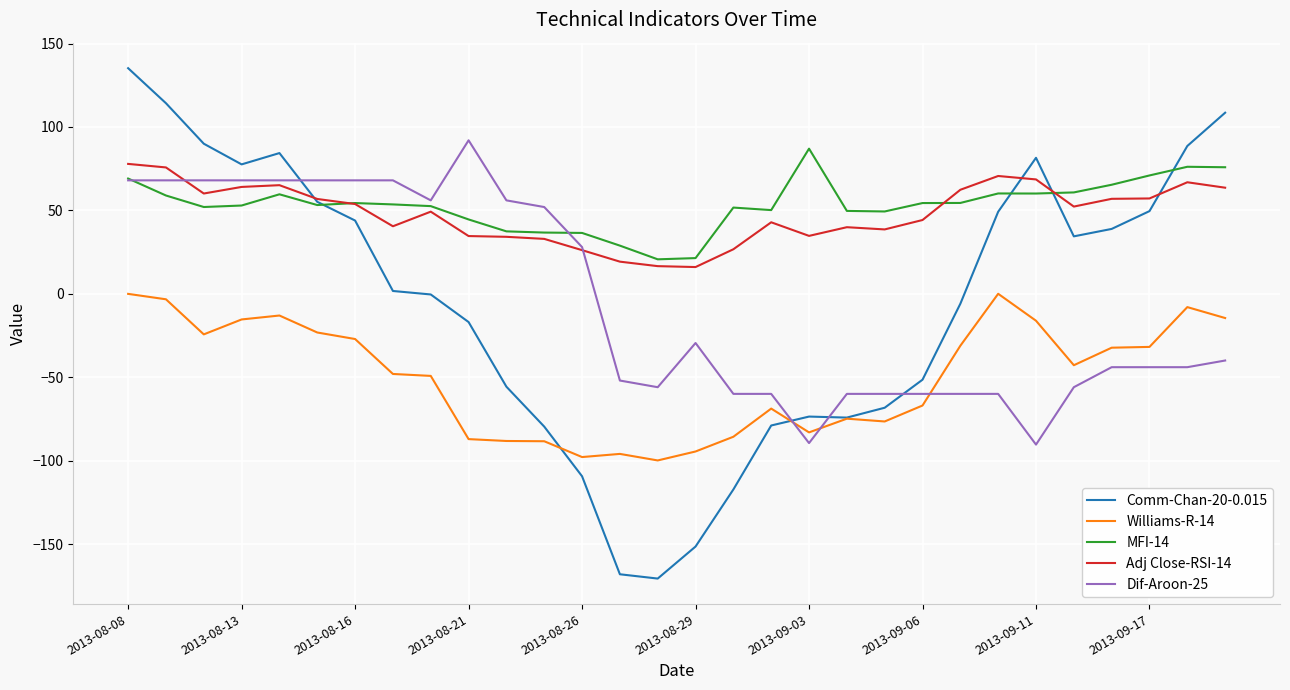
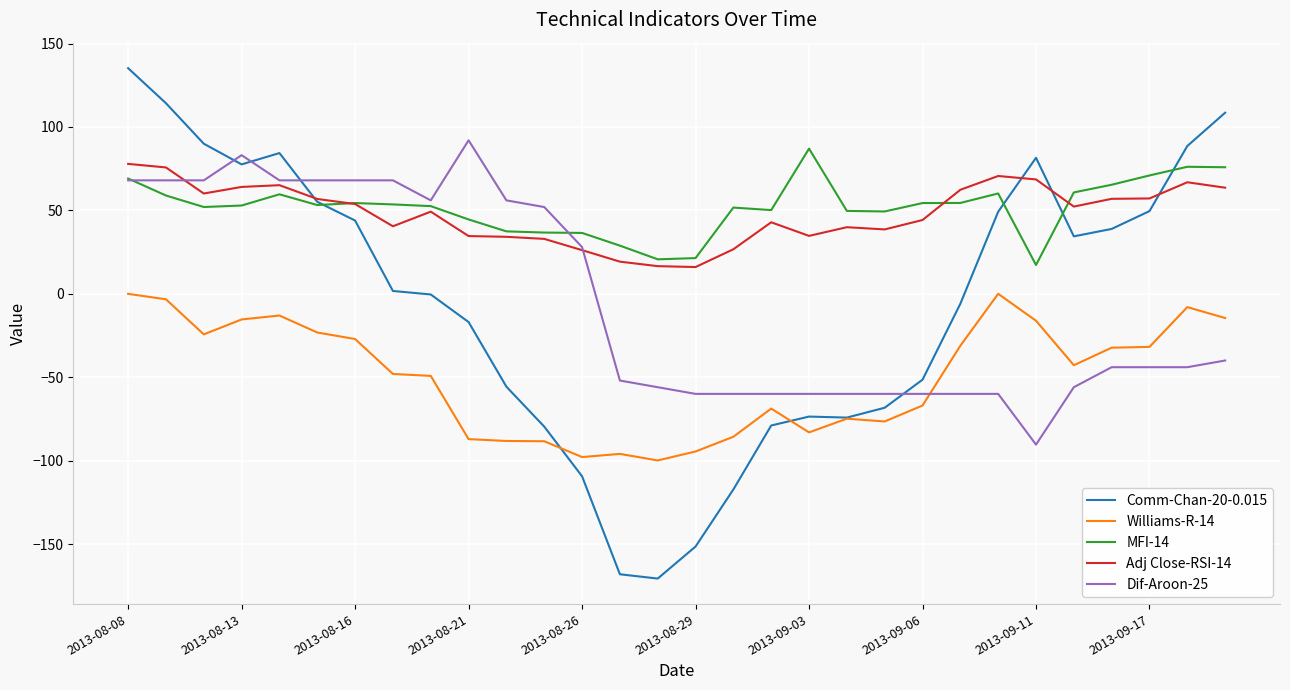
Dif-Aroon-25, 2013-08-13: 68 -> 83
Dif-Aroon-25, 2013-08-29: -30 -> -60
Dif-Aroon-25, 2013-09-03: -90 -> -60
MFI-14, 2013-09-11: 60 -> 17
